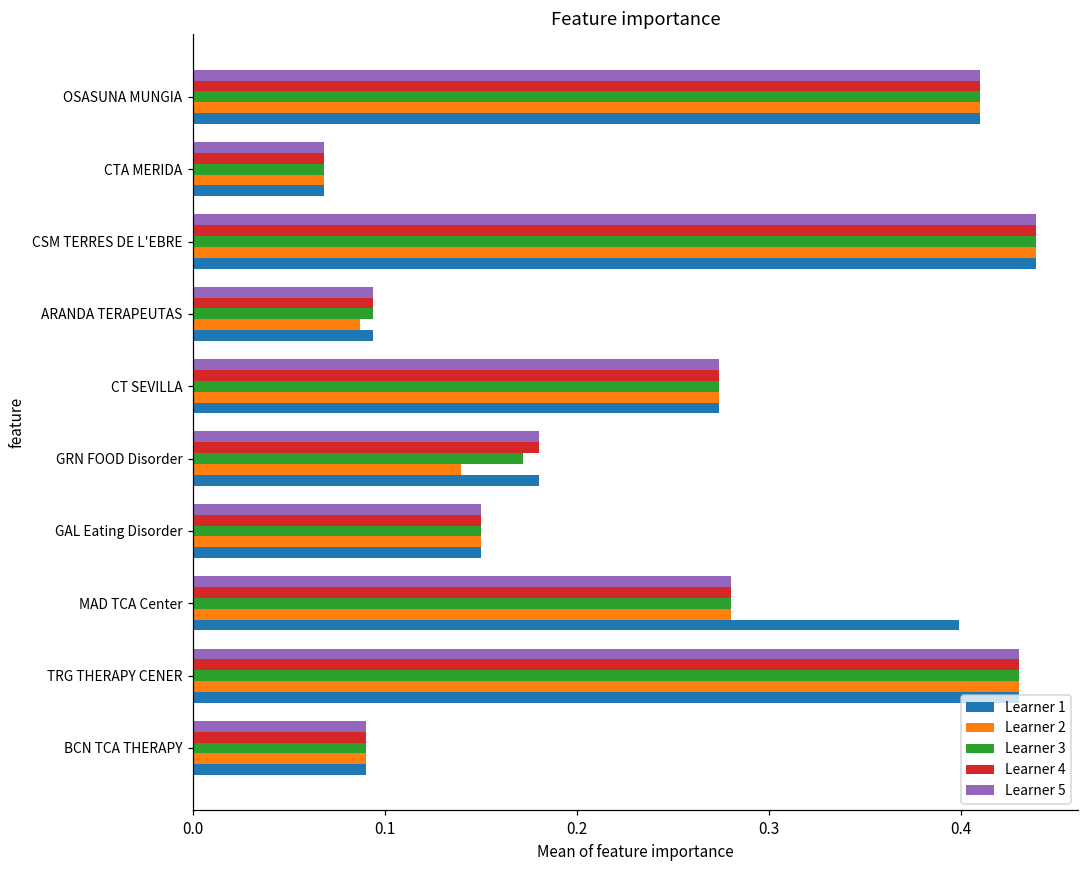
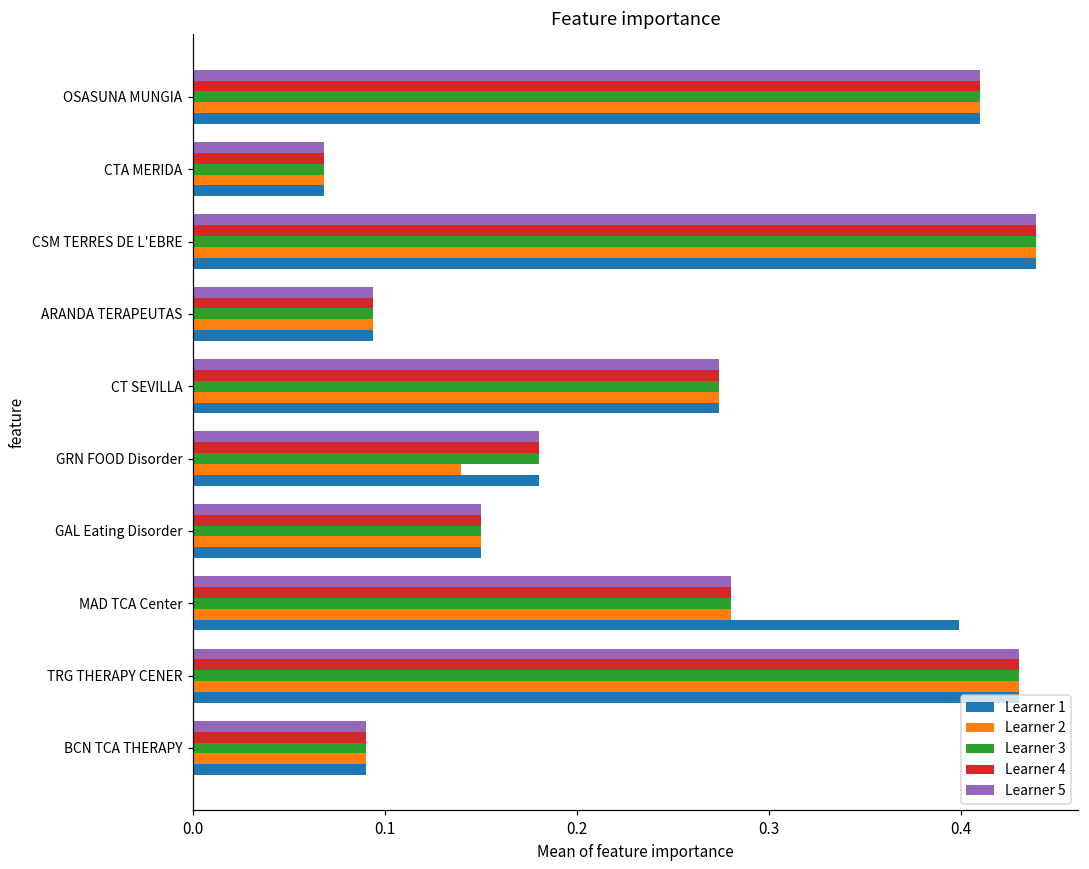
Learner 2, ARANDA TERAPEUTAS: 0.087 -> 0.094
Learner 3, GRN FOOD Disorder: 0.172 -> 0.180
